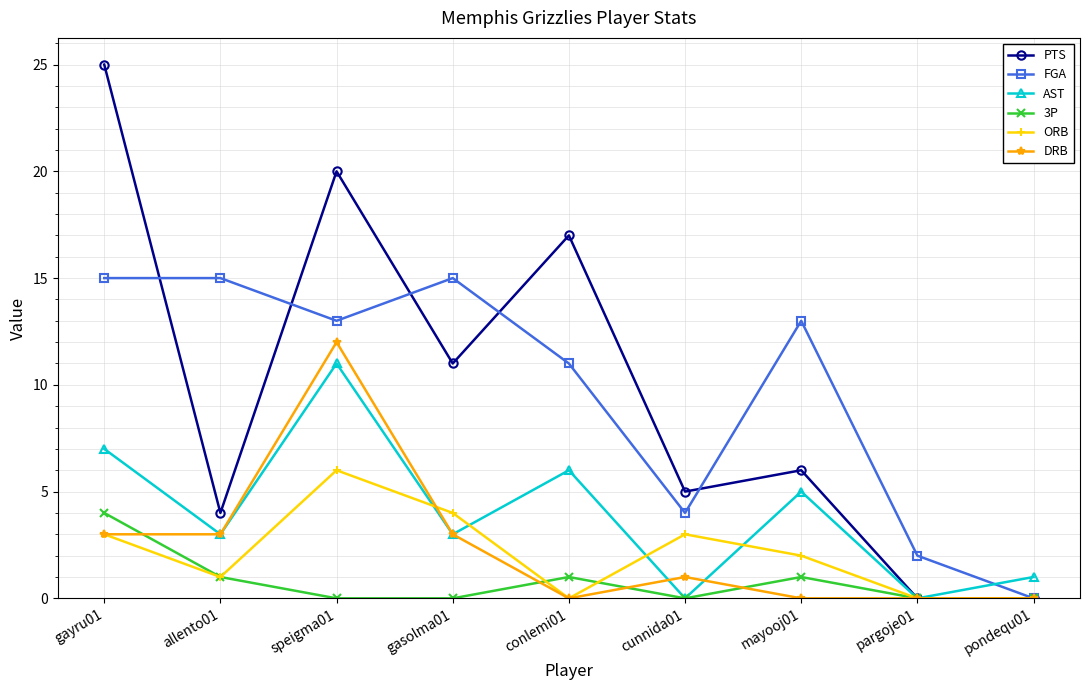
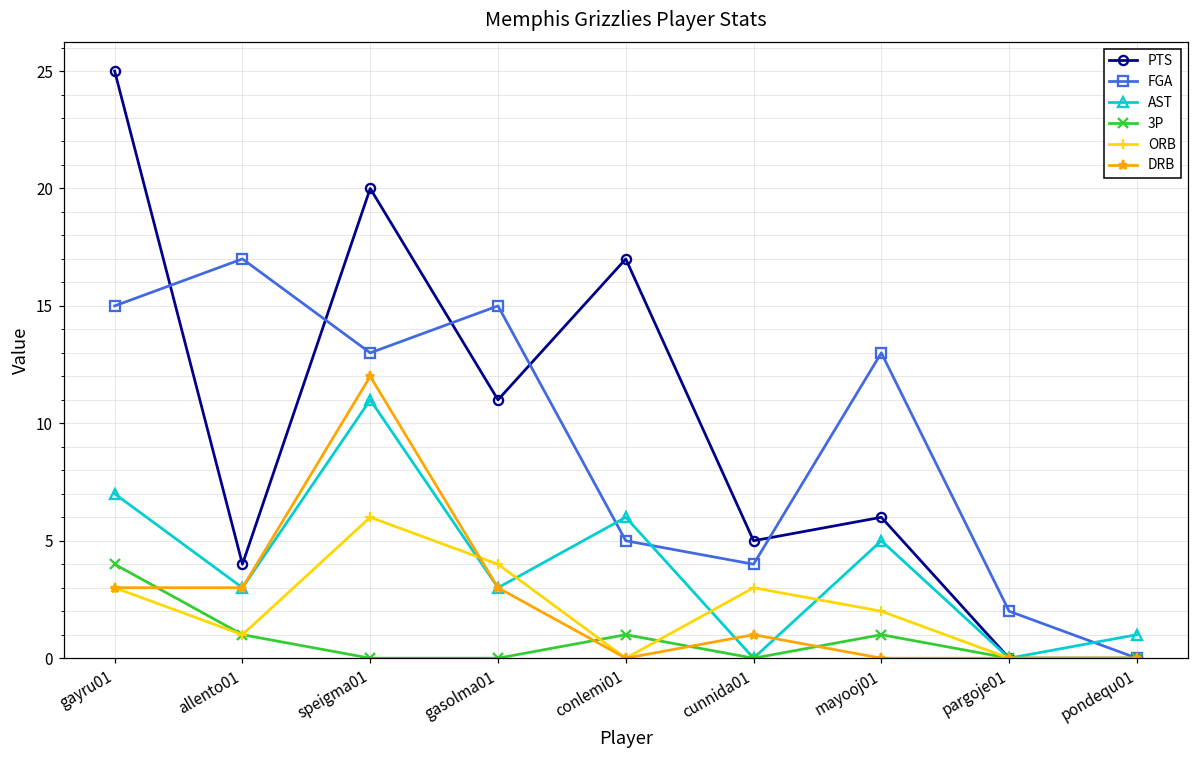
FGA, allento01: 15 -> 17
FGA, conlemi01: 11 -> 5
